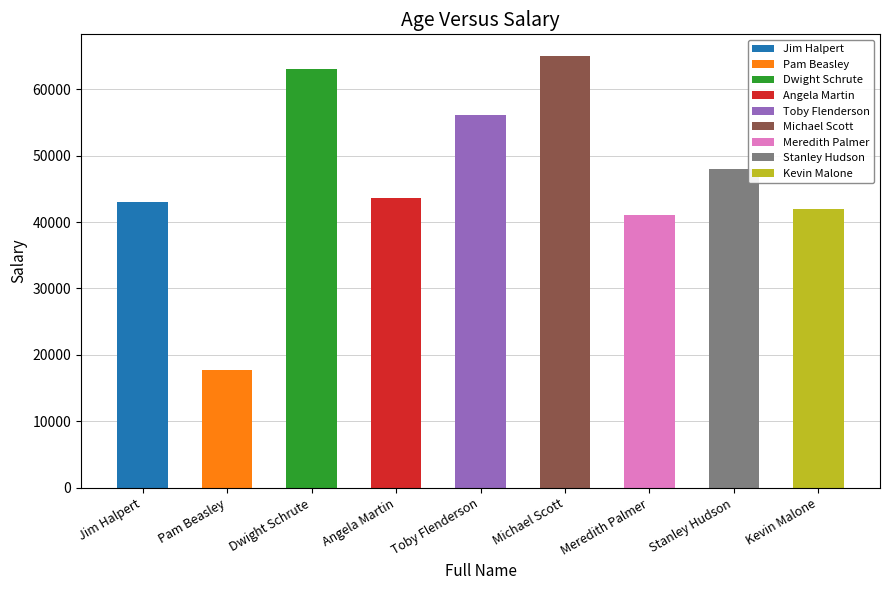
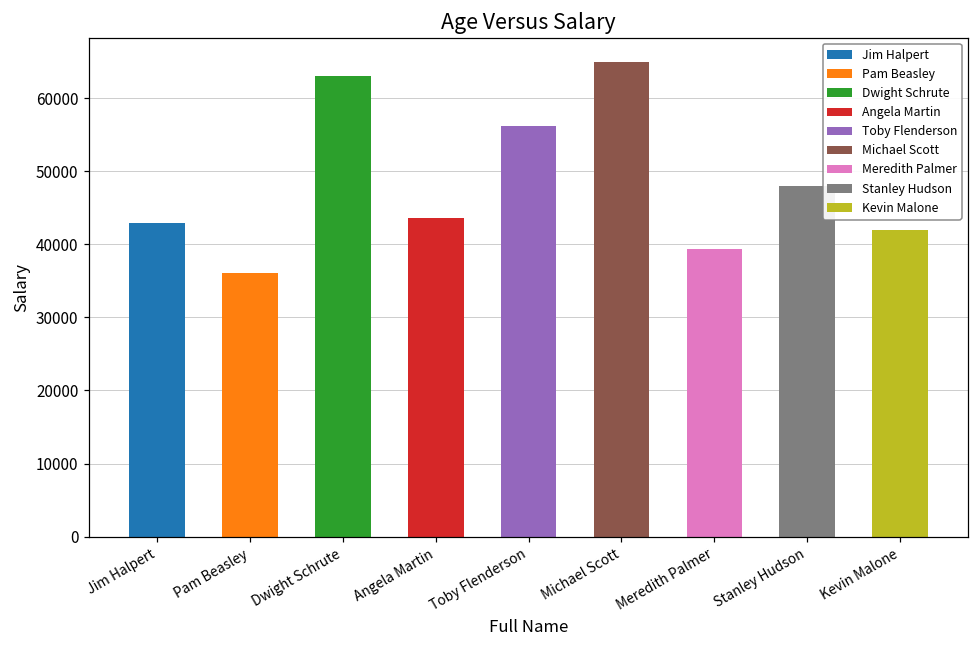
Pam Beasley: 18000 -> 36000
Meredith Palmer: 41000 -> 39000
